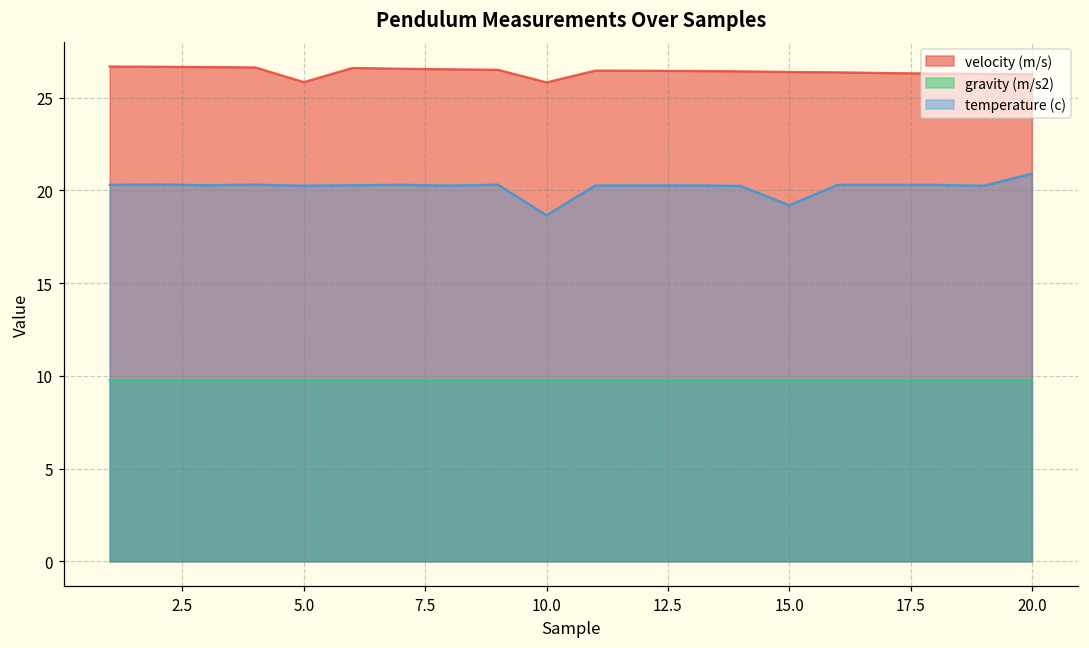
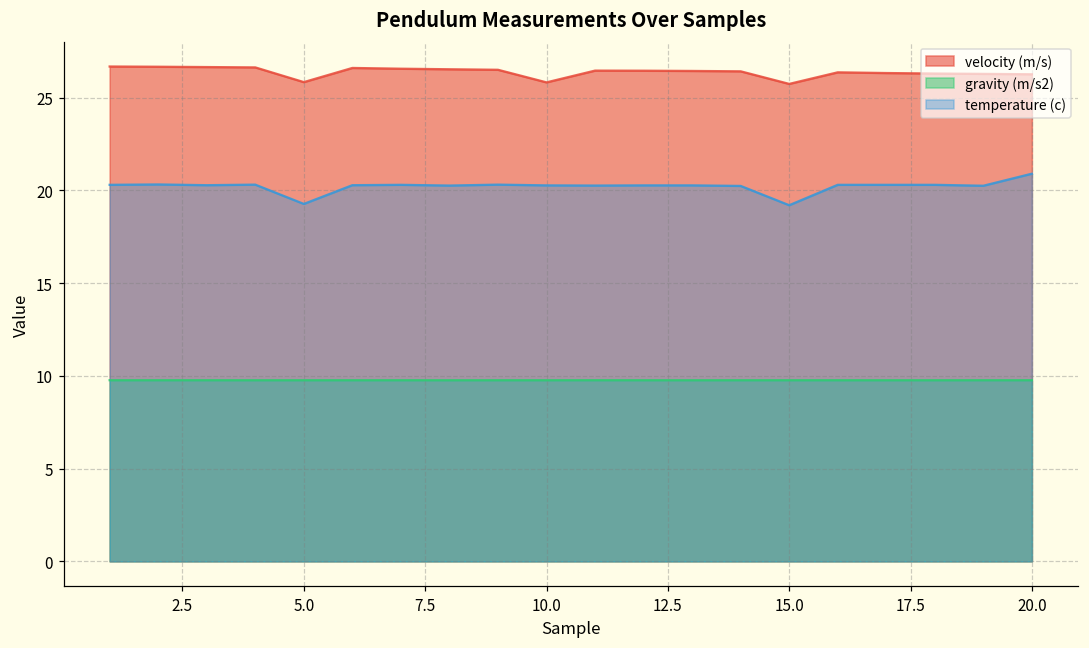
temperature (c), 5.0: 20.3 -> 19.3
temperature (c), 10.0: 18.7 -> 20.3
velocity (m/s), 15.0: 26.4 -> 25.7
